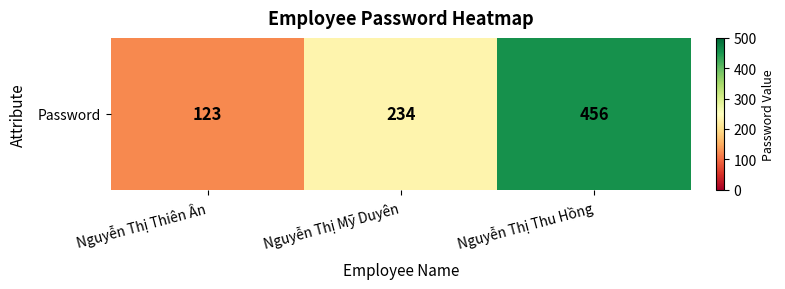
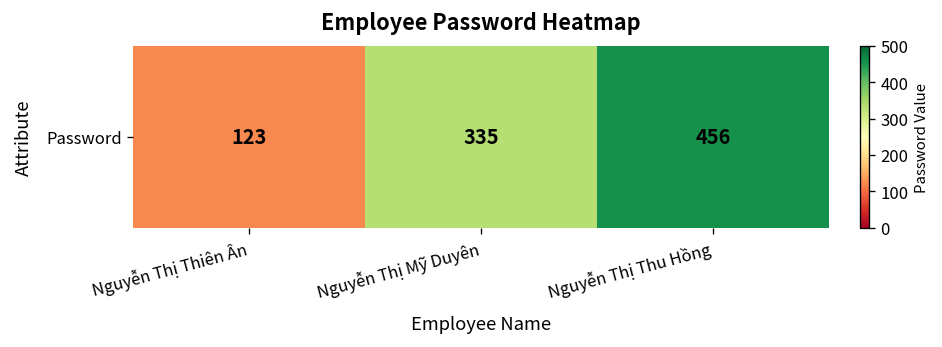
Password, Nguyễn Thị Mỹ Duyên: 234 -> 335
